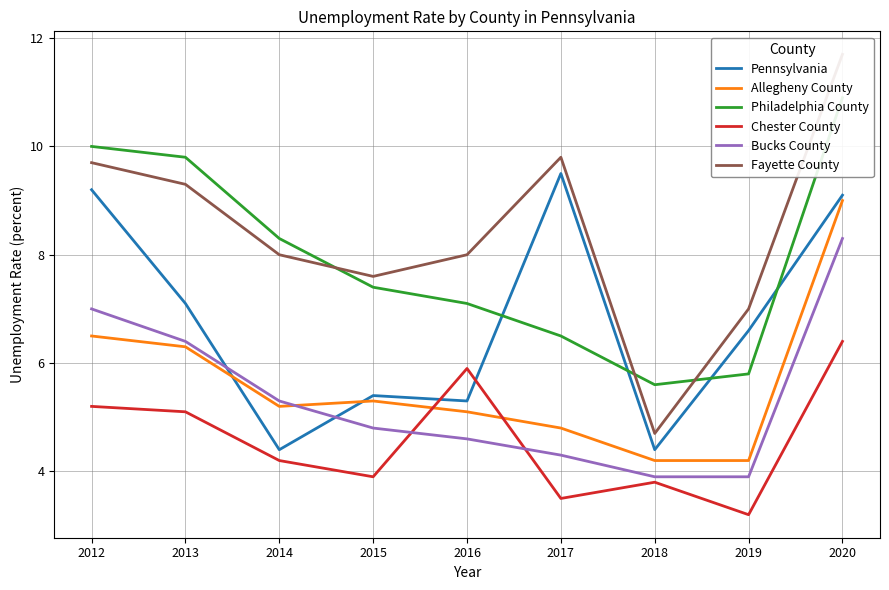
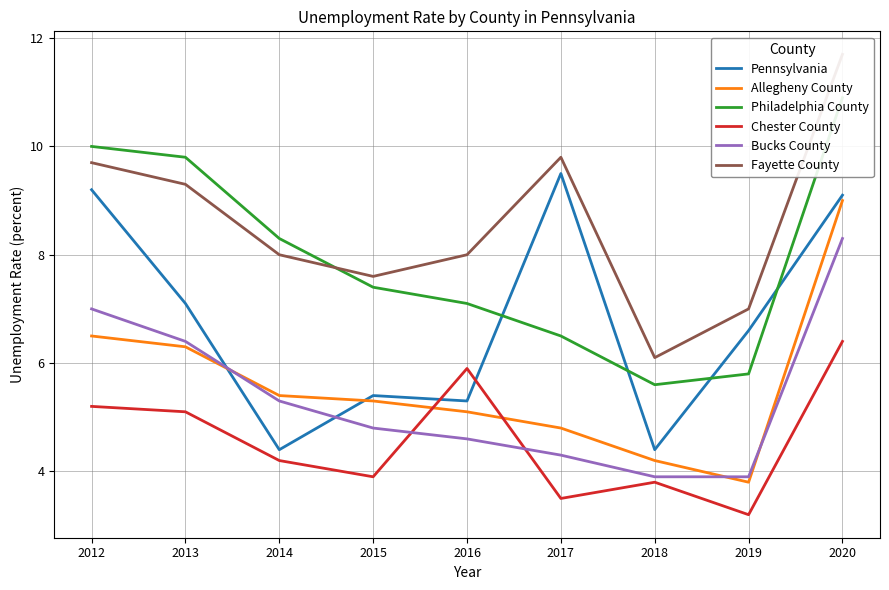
Allegheny County, 2014: 5.2 -> 5.4
Fayette County, 2018: 4.7 -> 6.1
Allegheny County, 2019: 4.2 -> 3.8
